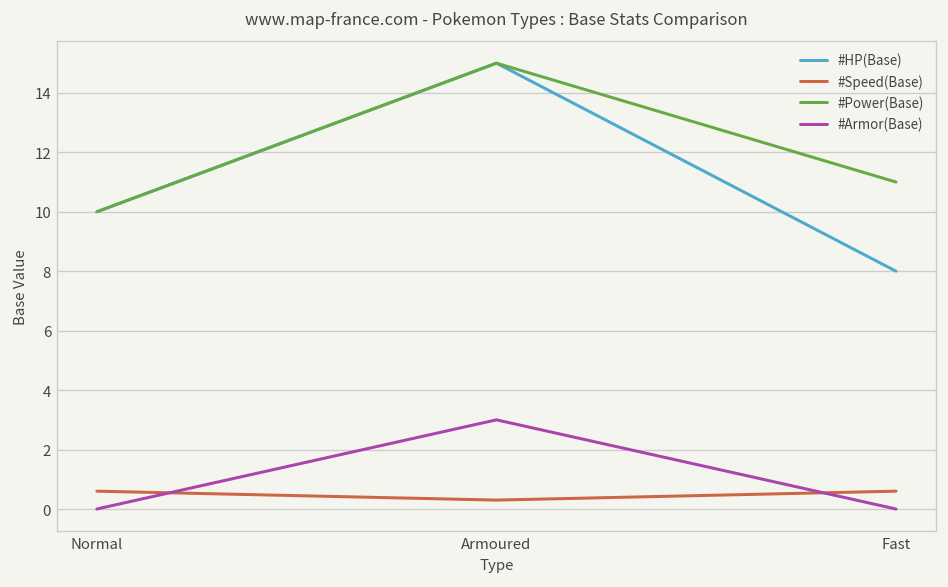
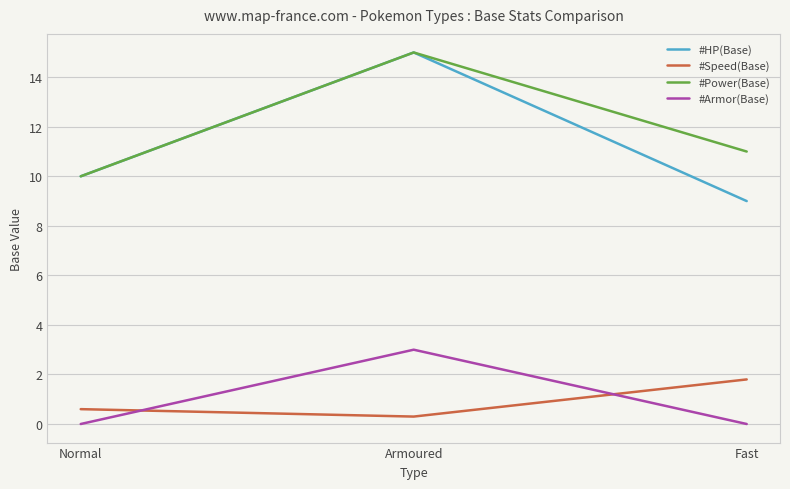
#HP(Base), Fast: 8 -> 9
#Speed(Base), Fast: 0.6 -> 1.8
